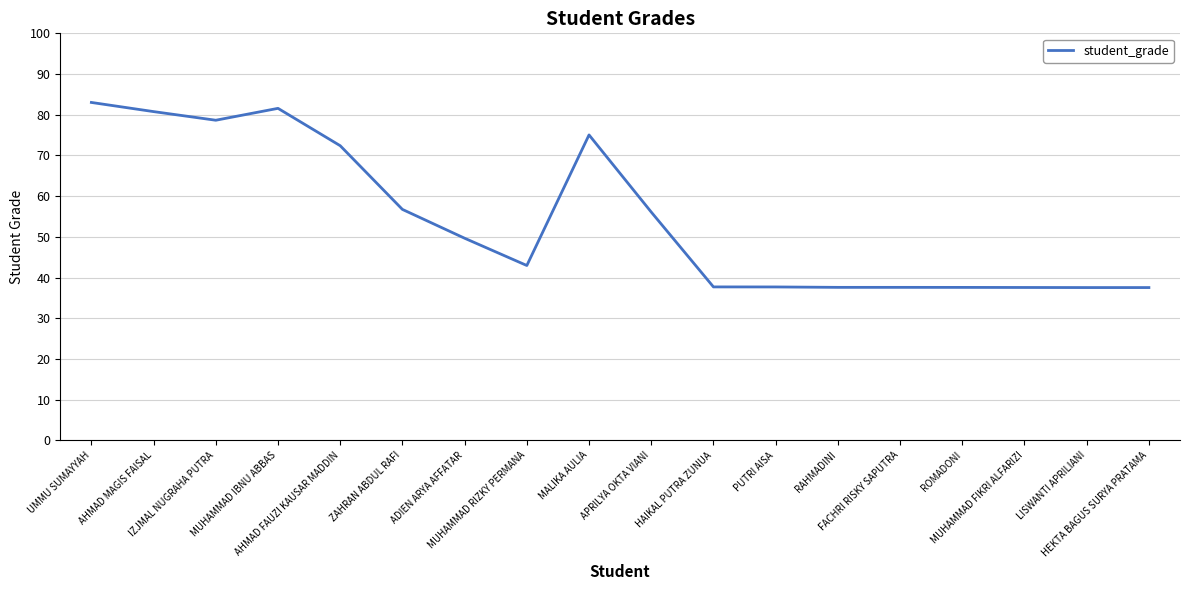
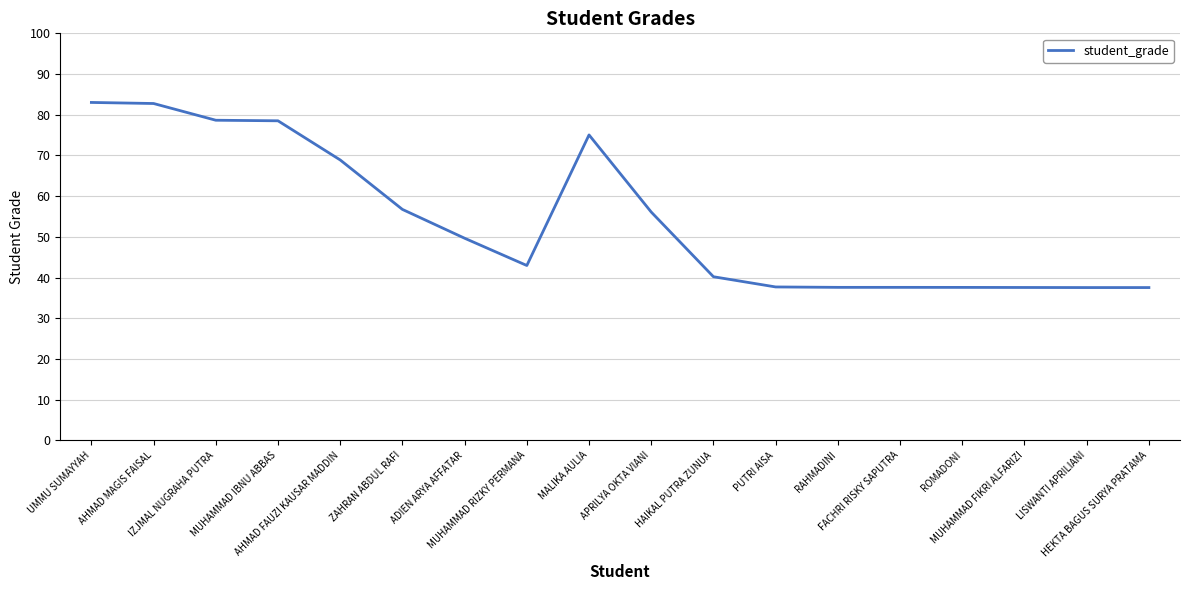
AHMAD MAGIS FAISAL: 81 -> 83
MUHAMMAD IBNU ABBAS: 82 -> 79
AHMAD FAUZI KAUSAR MADDIN: 72 -> 69
HAIKAL PUTRA ZUNUA: 38 -> 40
